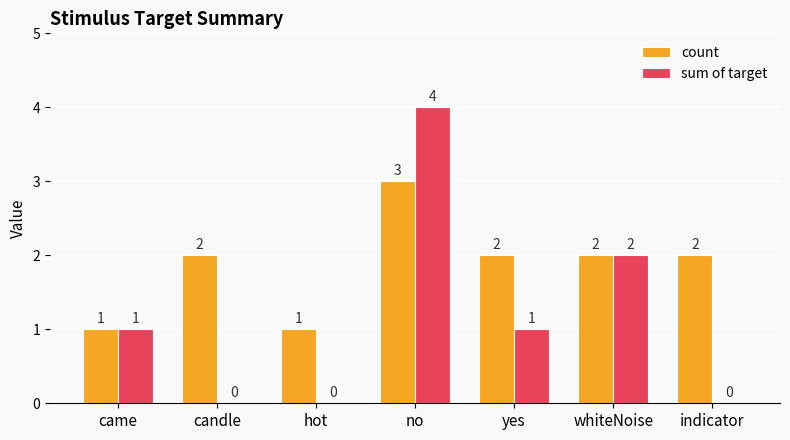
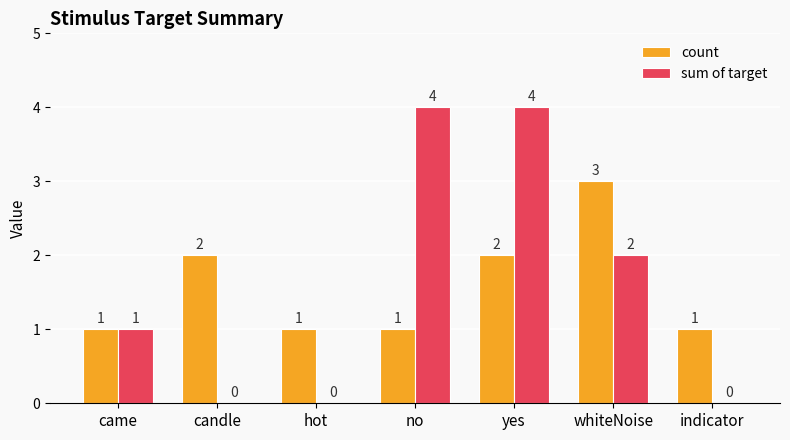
count, no: 3 -> 1
sum of target, yes: 1 -> 4
count, whiteNoise: 2 -> 3
count, indicator: 2 -> 1
